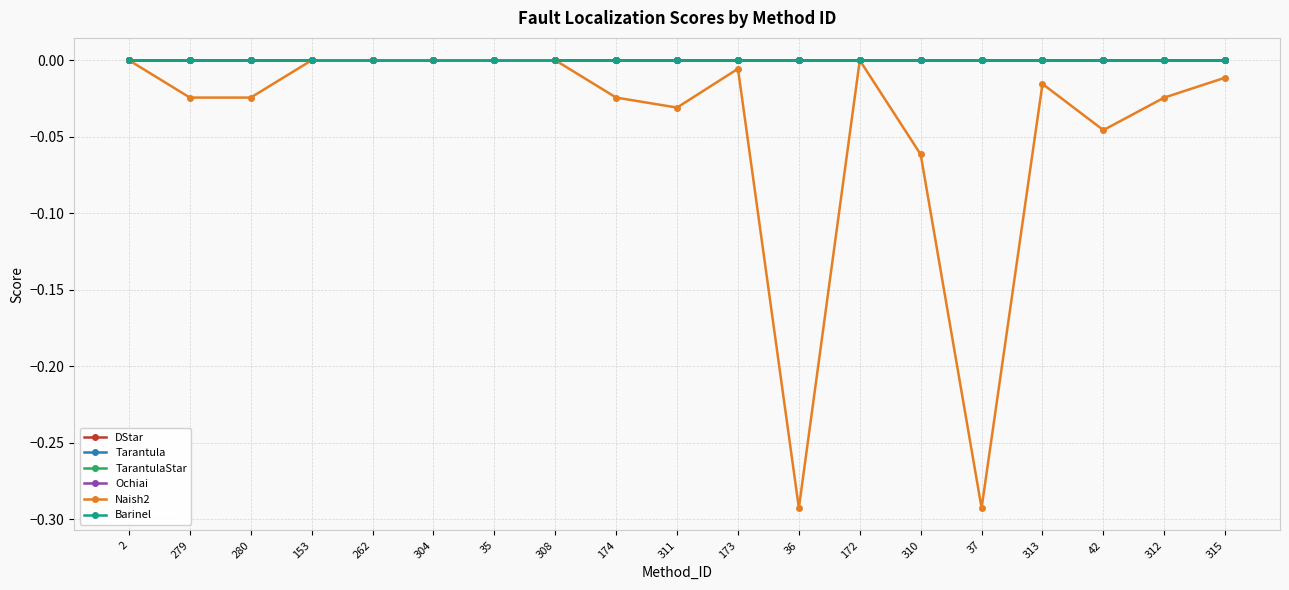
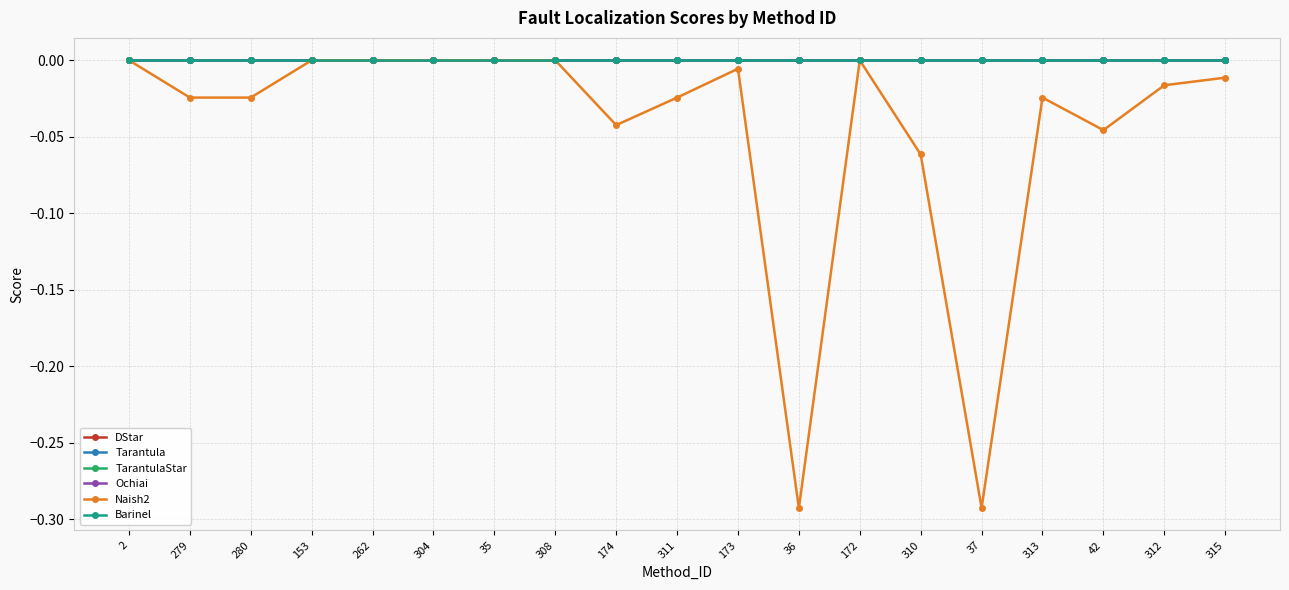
Naish2, 174: -0.024 -> -0.042
Naish2, 311: -0.031 -> -0.024
Naish2, 313: -0.015 -> -0.024
Naish2, 312: -0.024 -> -0.016
